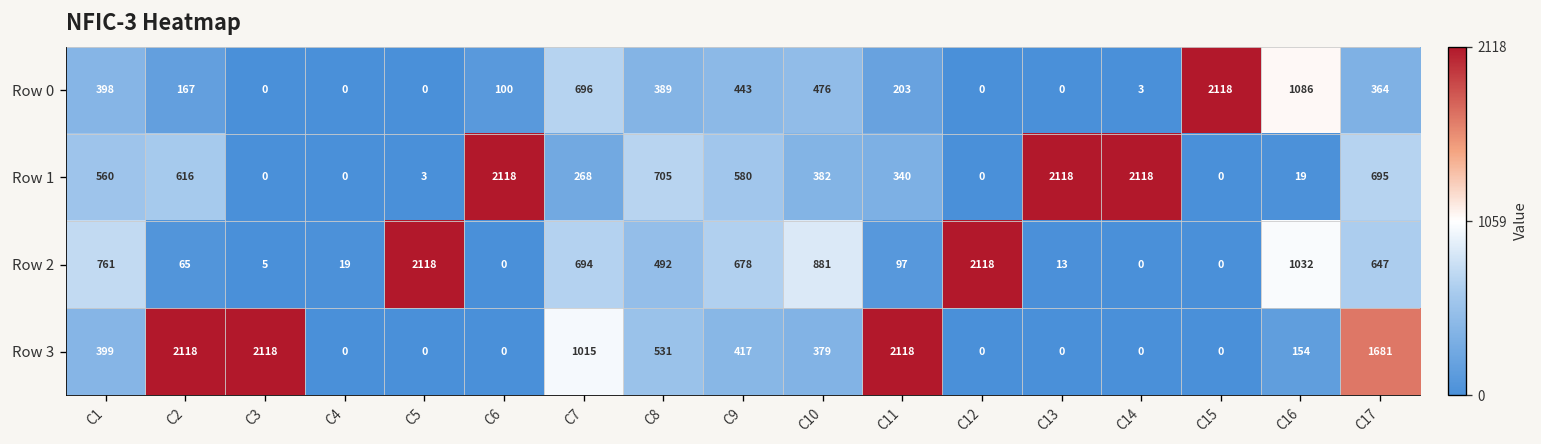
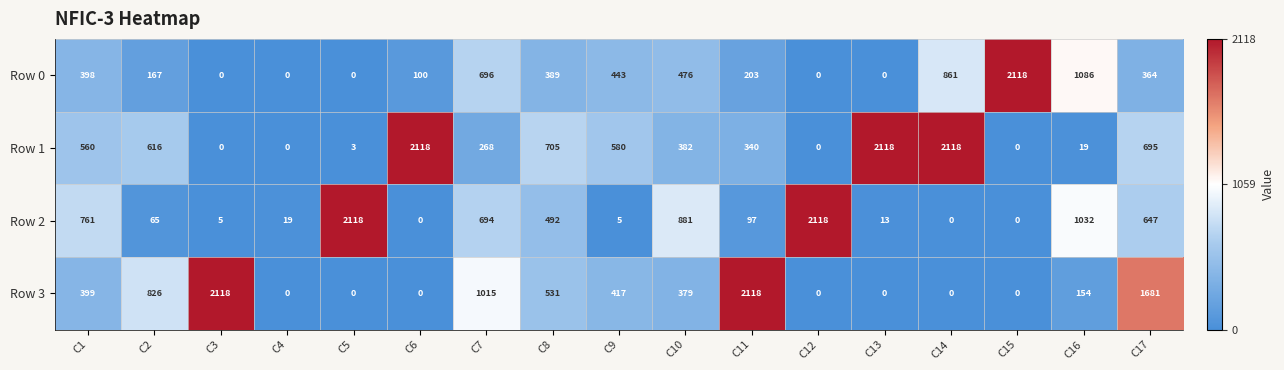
Row 0, C14: 3 -> 861
Row 2, C9: 678 -> 5
Row 3, C2: 2118 -> 826
